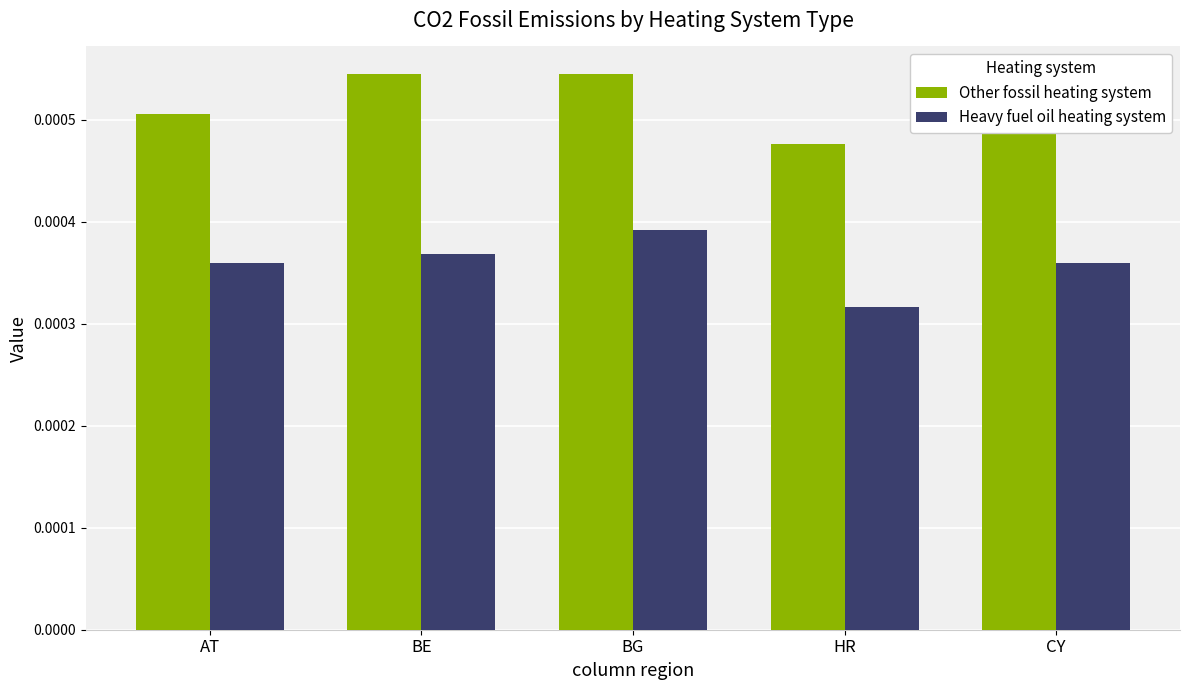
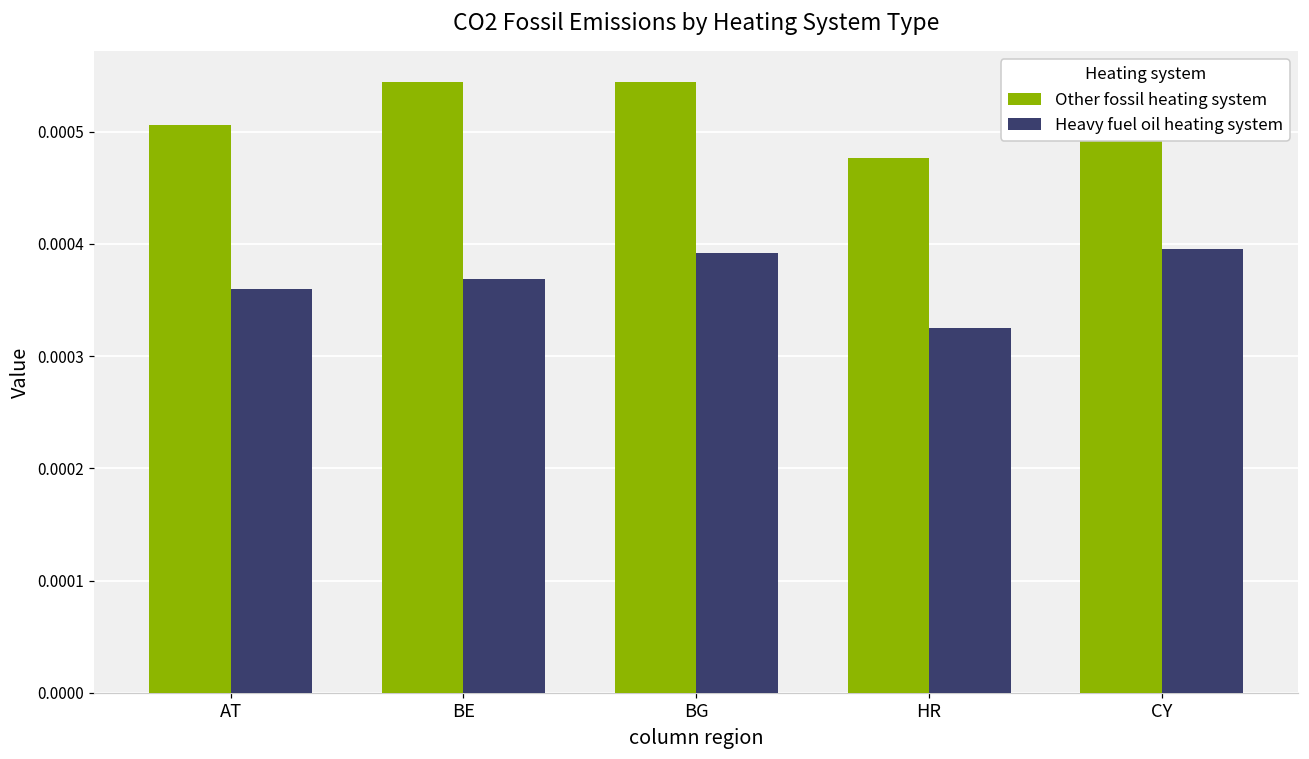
Heavy fuel oil heating system, HR: 0.000316 -> 0.000325
Heavy fuel oil heating system, CY: 0.000360 -> 0.000396
